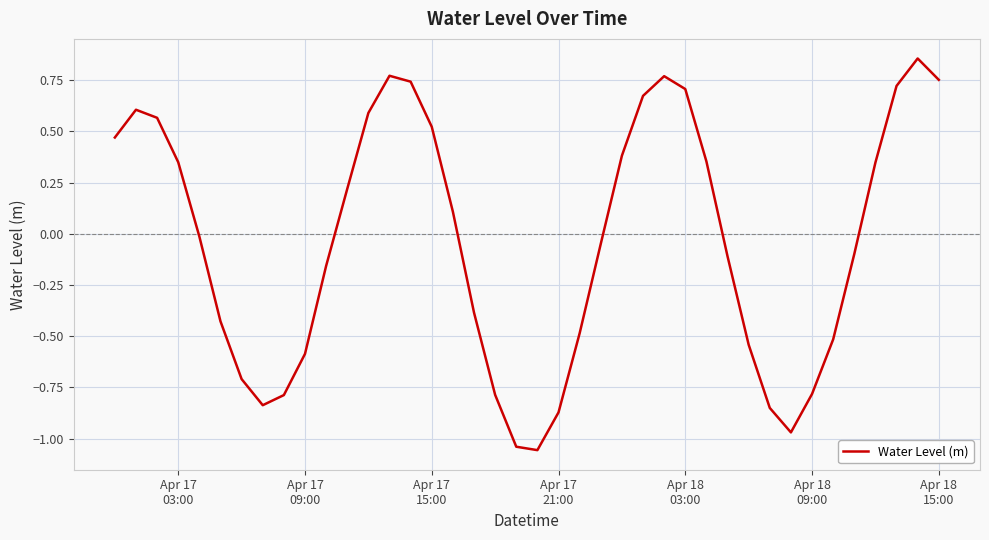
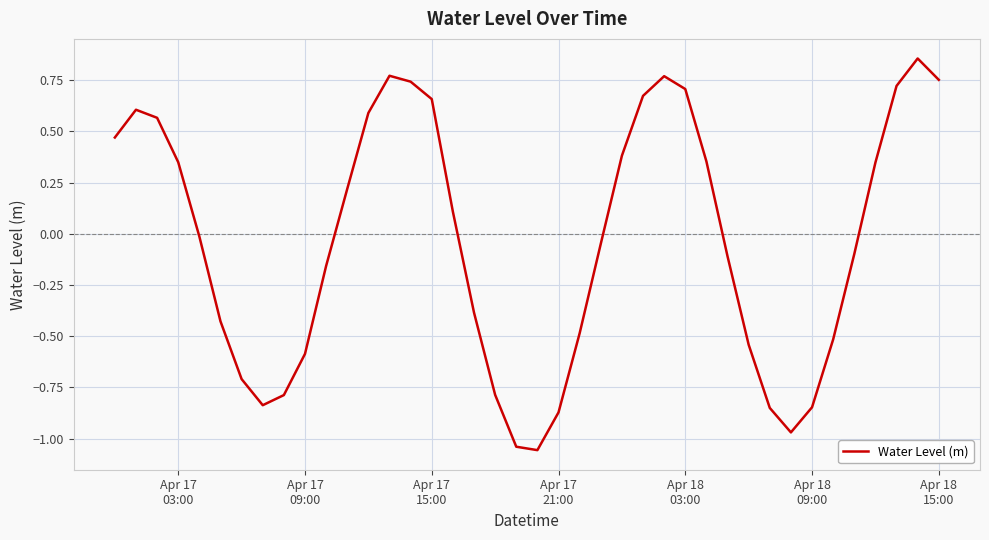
Apr 17 15:00: 0.52 -> 0.66
Apr 18 09:00: -0.78 -> -0.85
